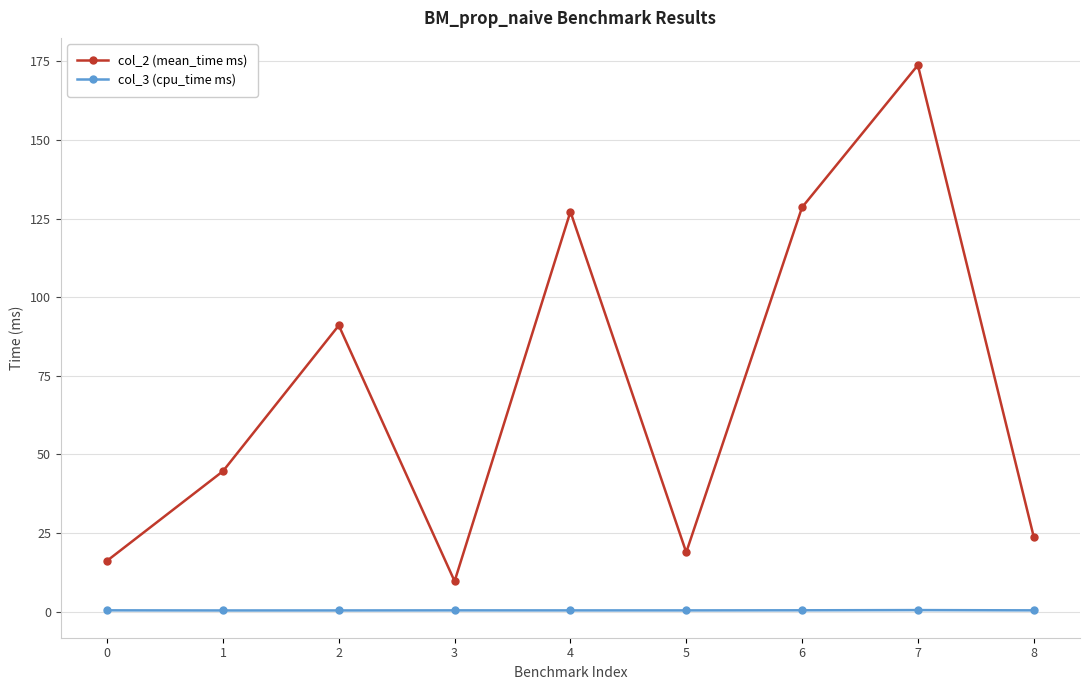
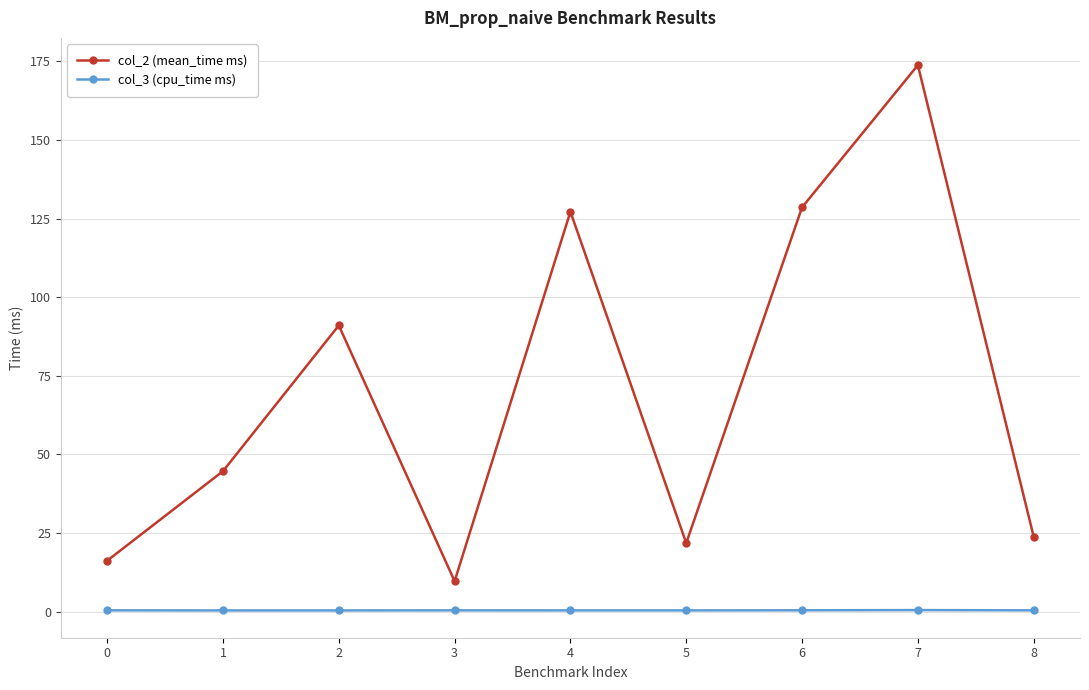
col_2 (mean_time ms), 5: 19 -> 22
